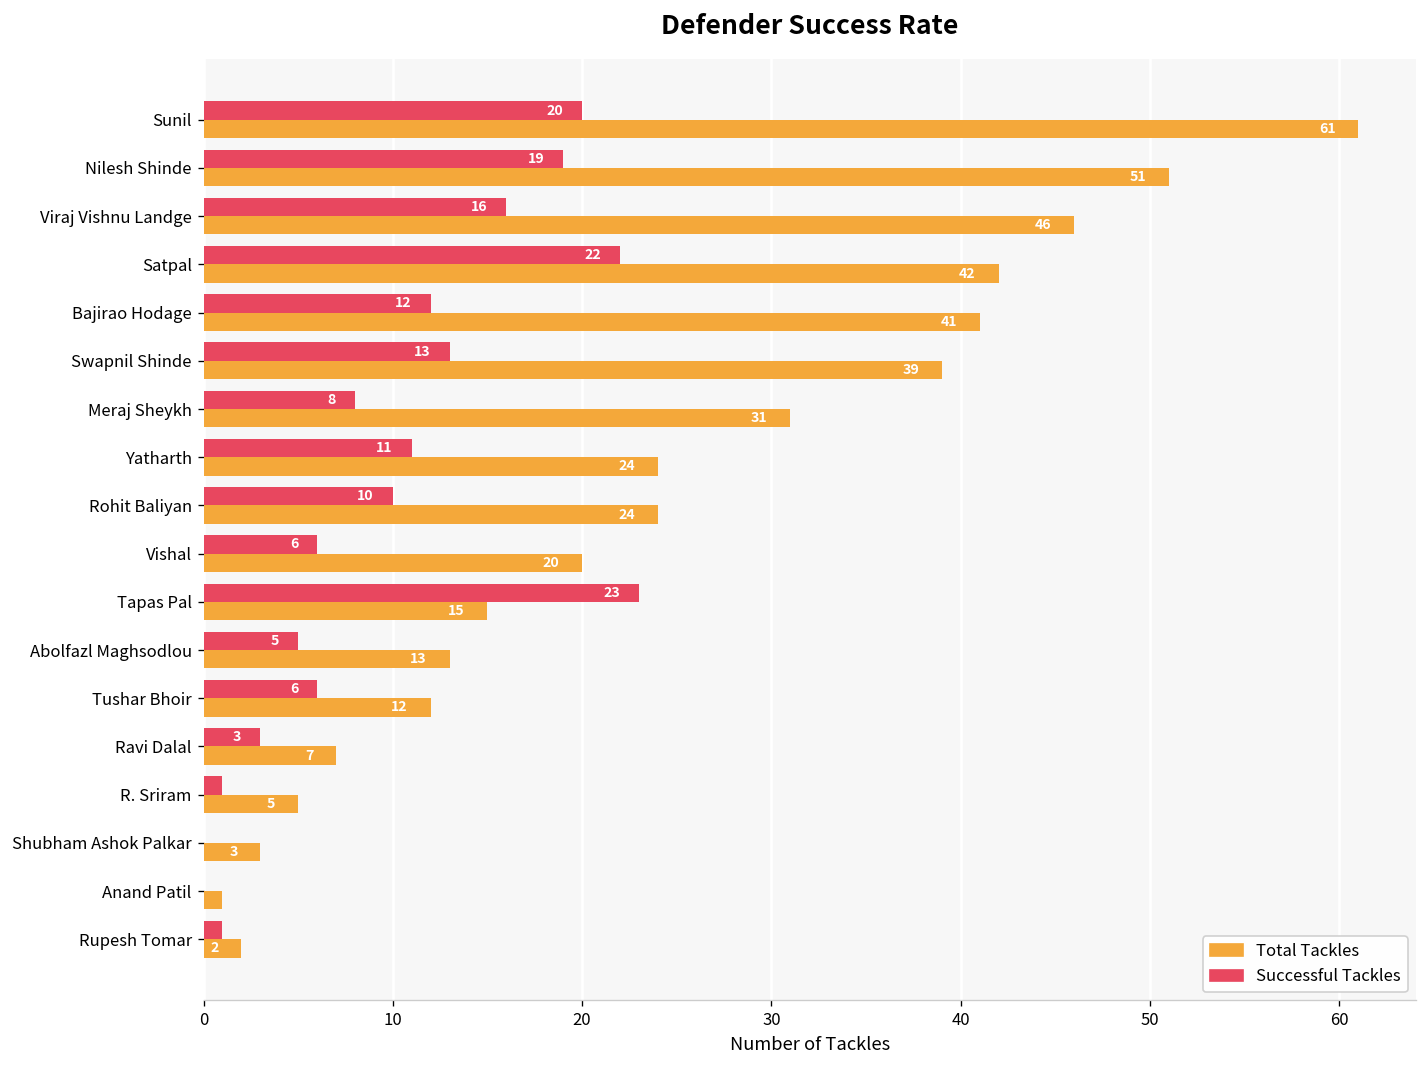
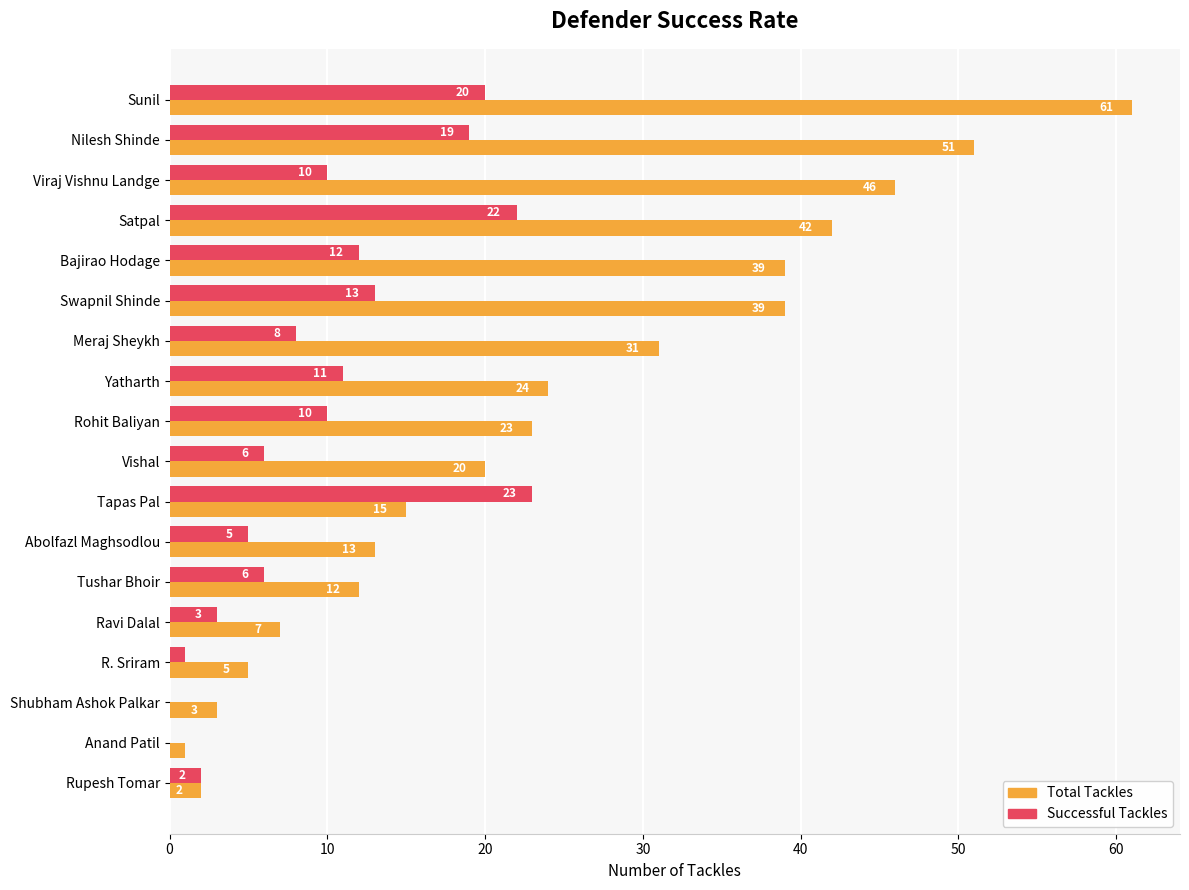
Successful Tackles, Viraj Vishnu Landge: 16 -> 10
Total Tackles, Bajirao Hodage: 41 -> 39
Total Tackles, Rohit Baliyan: 24 -> 23
Successful Tackles, Rupesh Tomar: 1 -> 2
